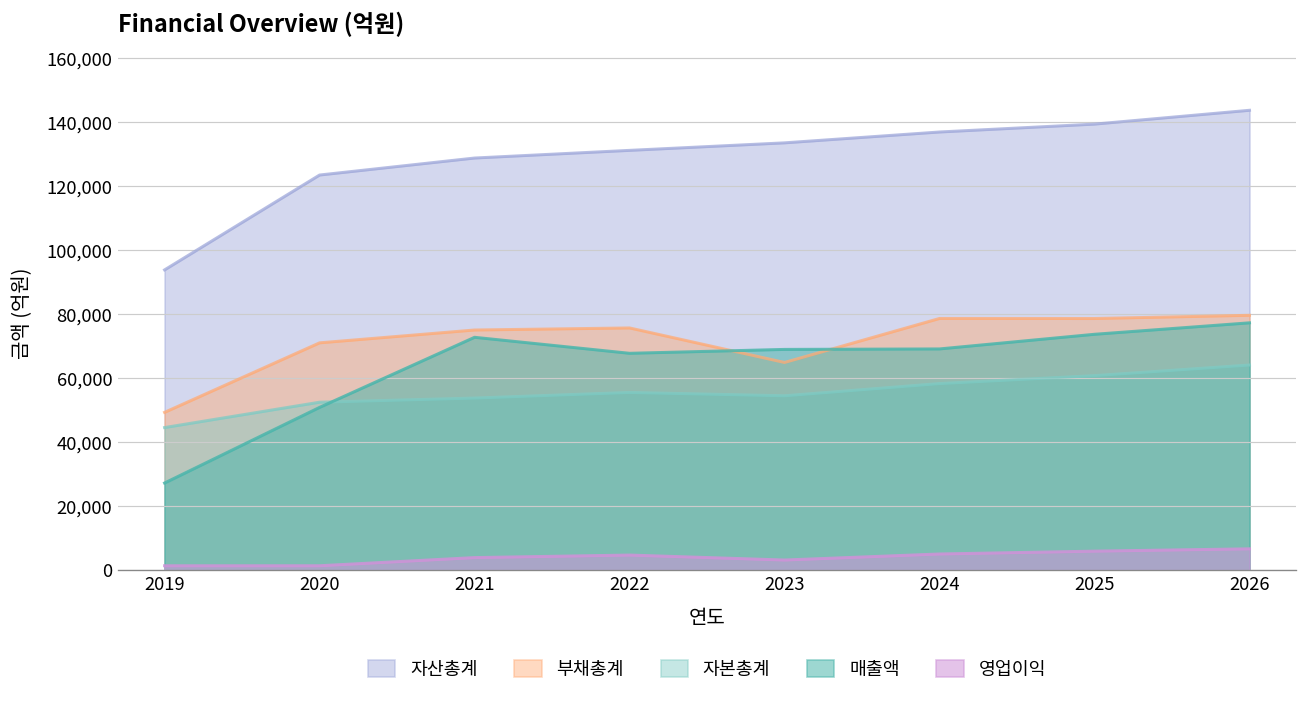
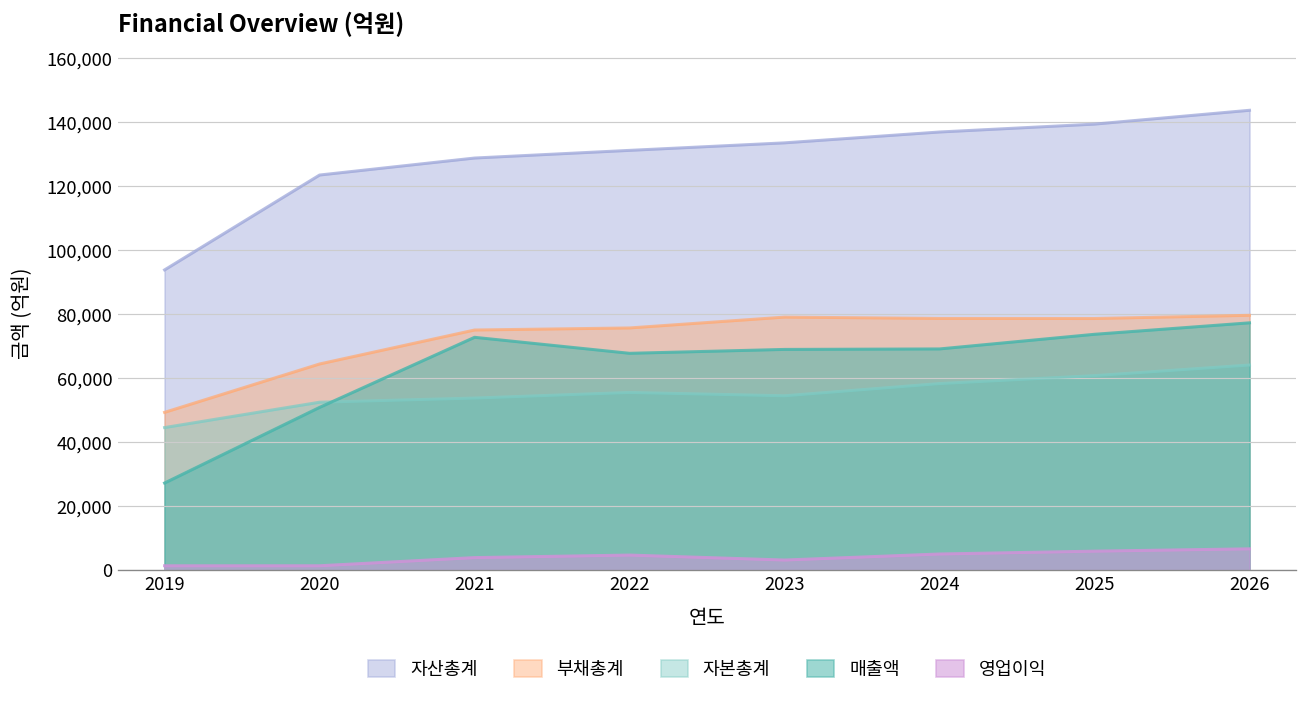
부채총계, 2020: 71,000 -> 64,000
부채총계, 2023: 65,000 -> 79,000
